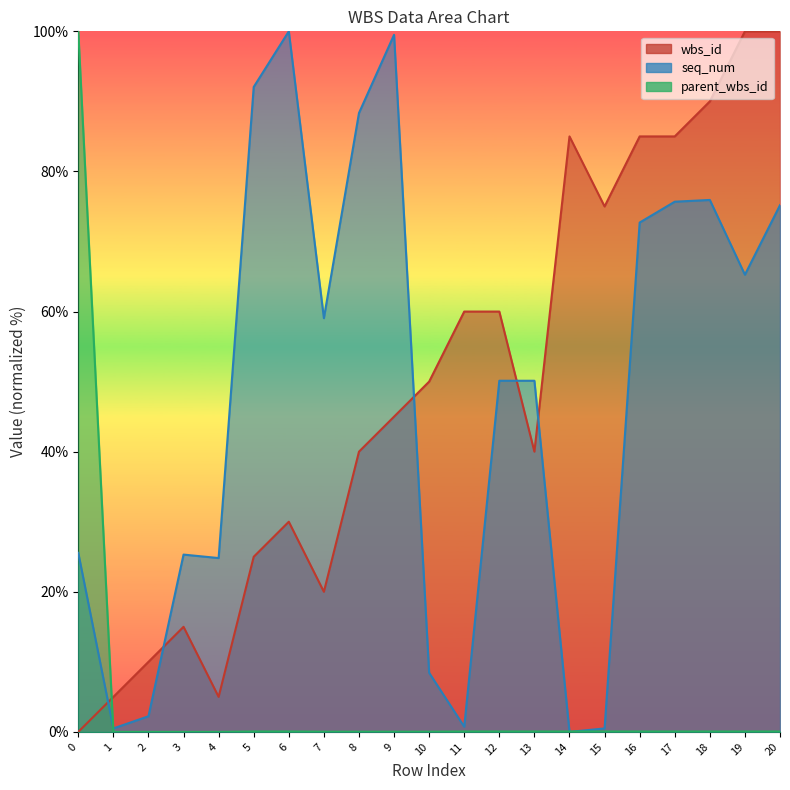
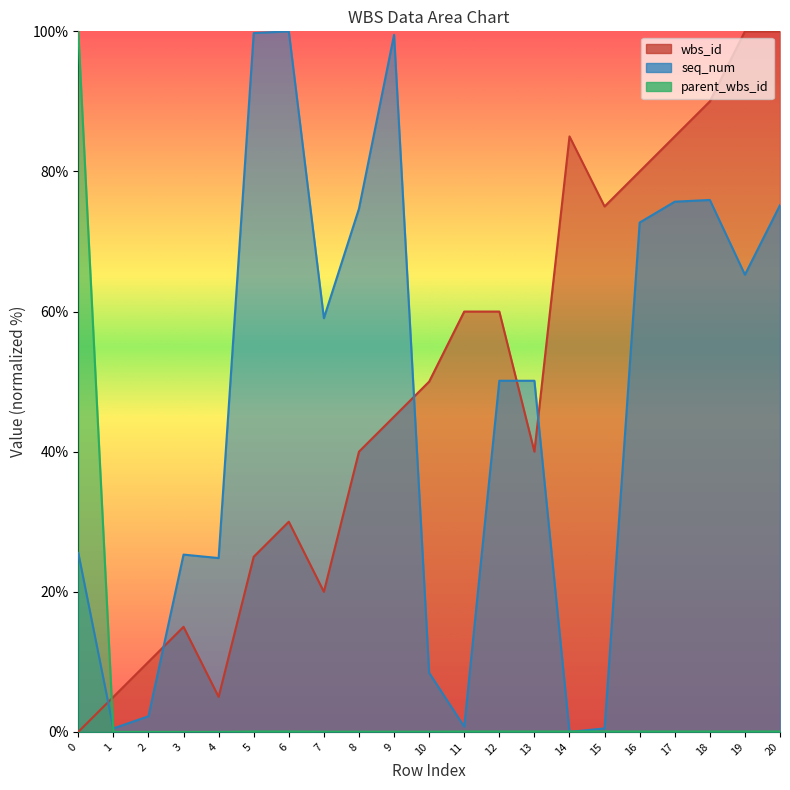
seq_num, 5: 92% -> 100%
seq_num, 8: 88% -> 75%
wbs_id, 16: 85% -> 80%
